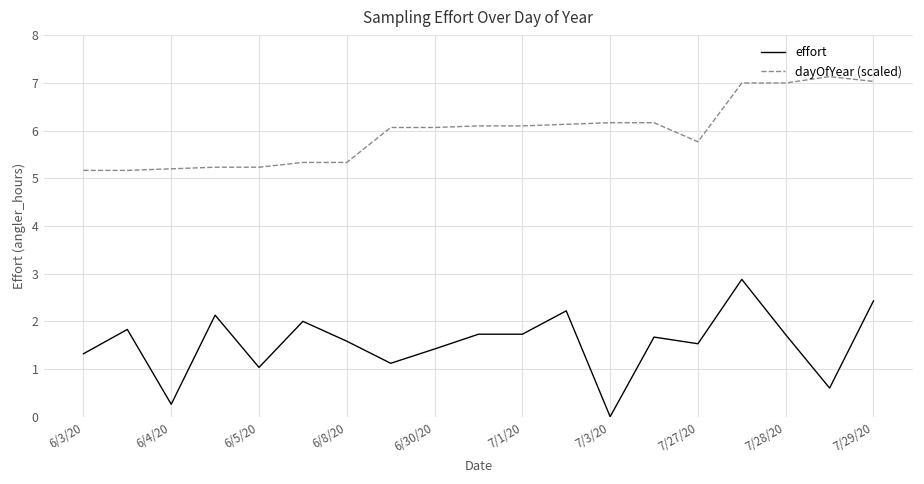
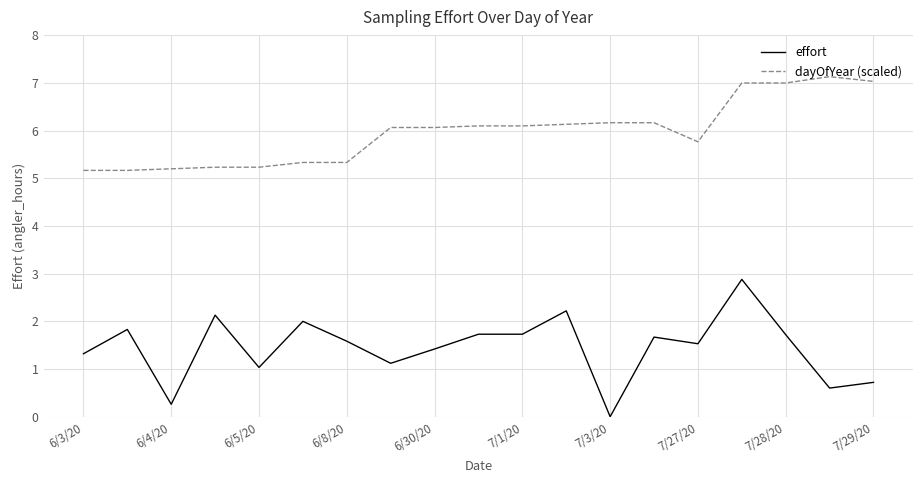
effort, 7/29/20: 2.4 -> 0.7
